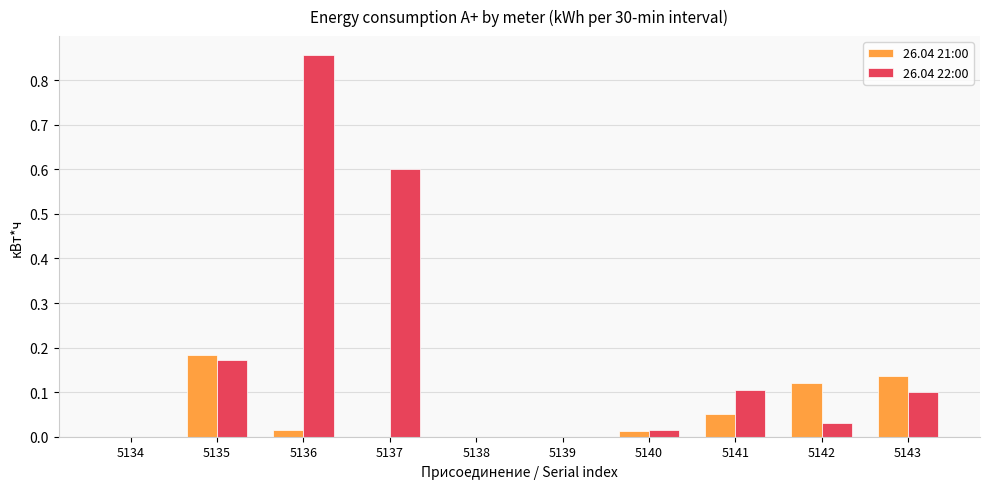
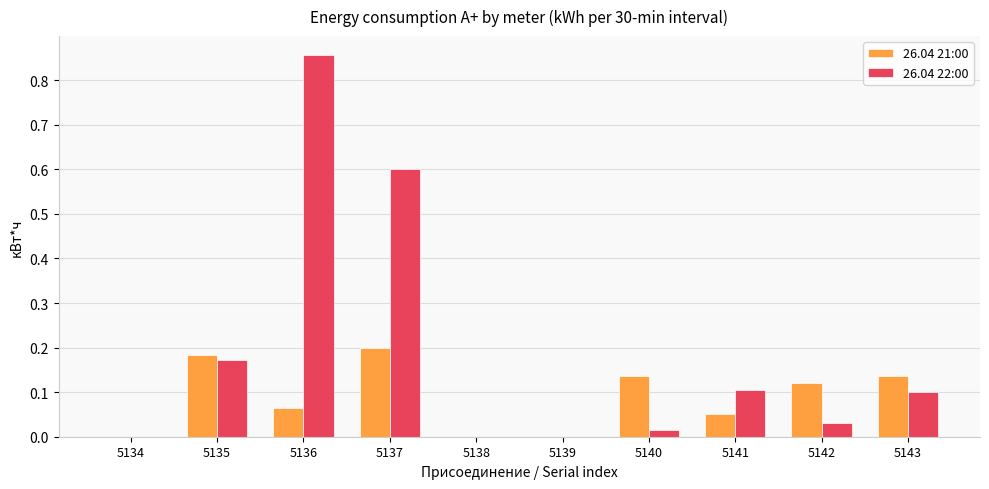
26.04 21:00, 5136: 0.02 -> 0.07
26.04 21:00, 5137: 0.0 -> 0.2
26.04 21:00, 5140: 0.01 -> 0.14
